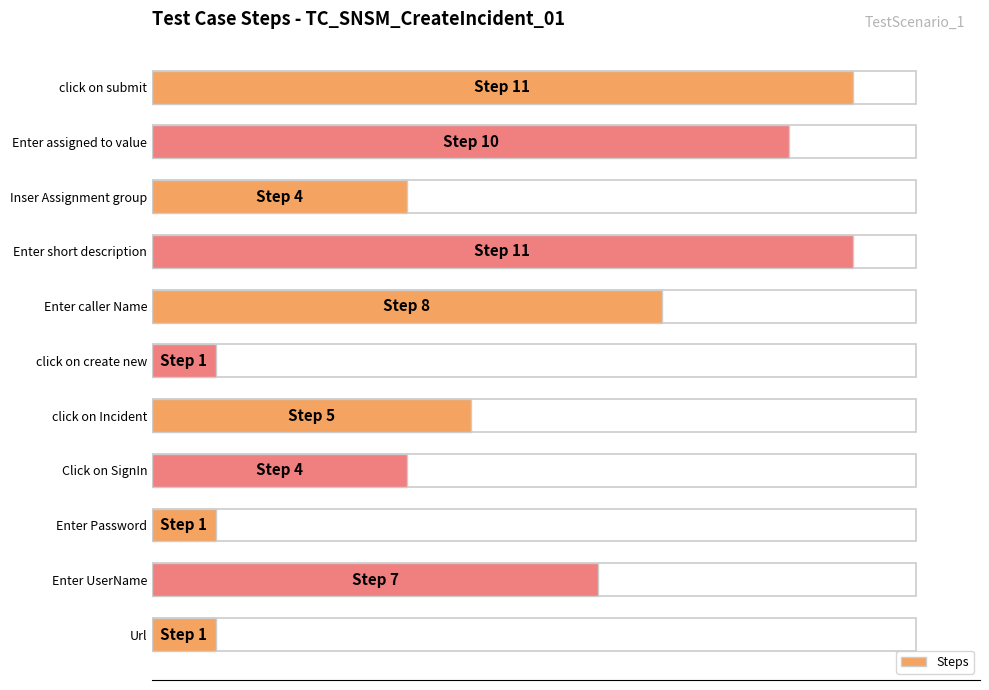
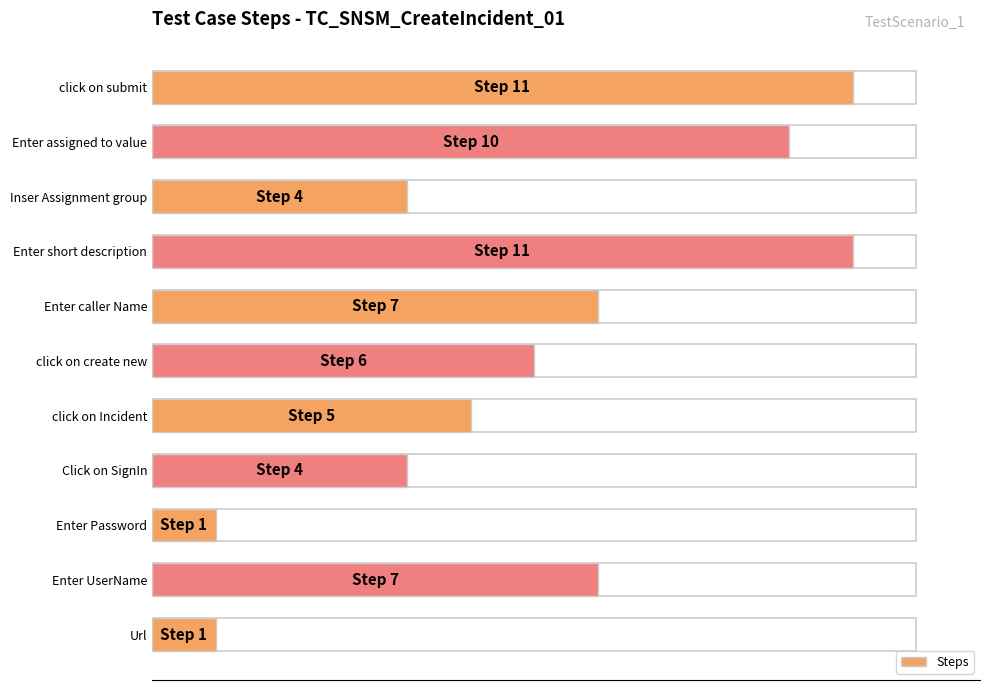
Steps, Enter caller Name: 8 -> 7
Steps, click on create new: 1 -> 6
